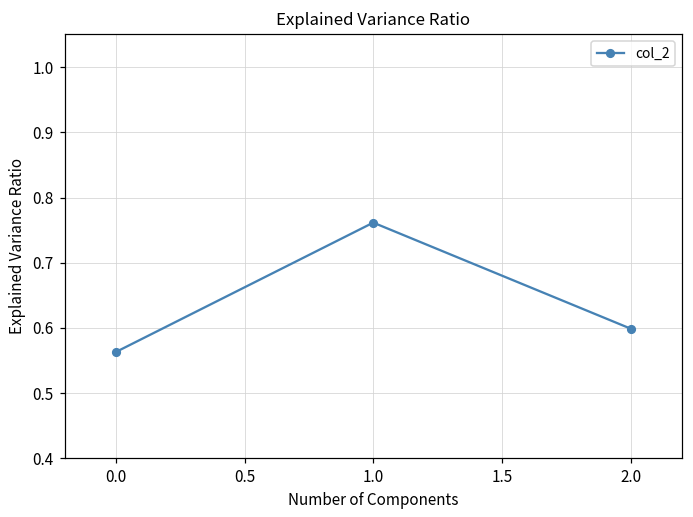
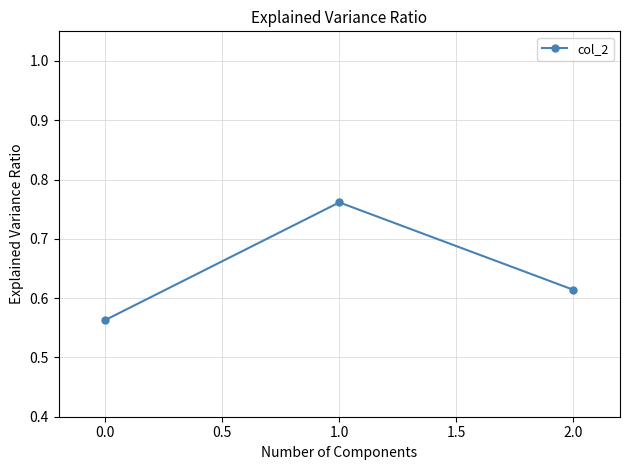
2.0: 0.60 -> 0.61
